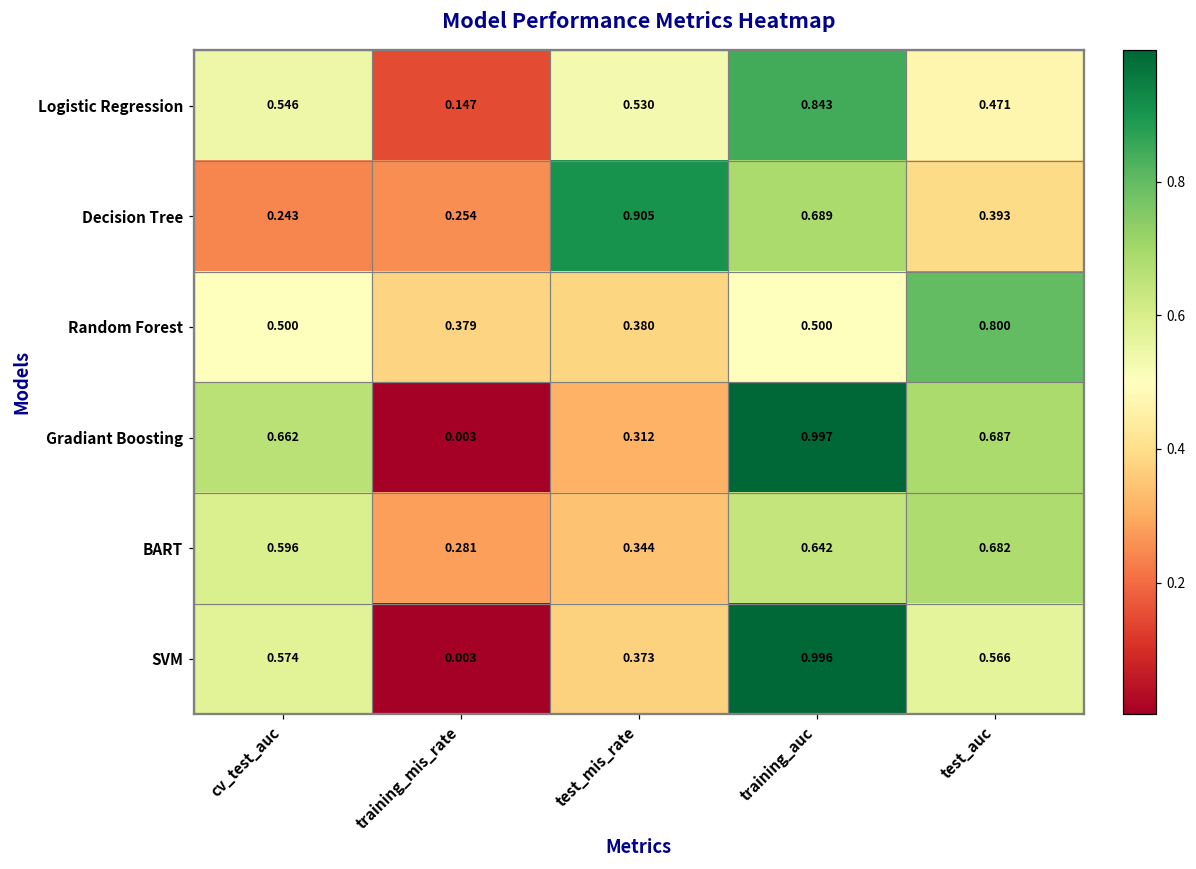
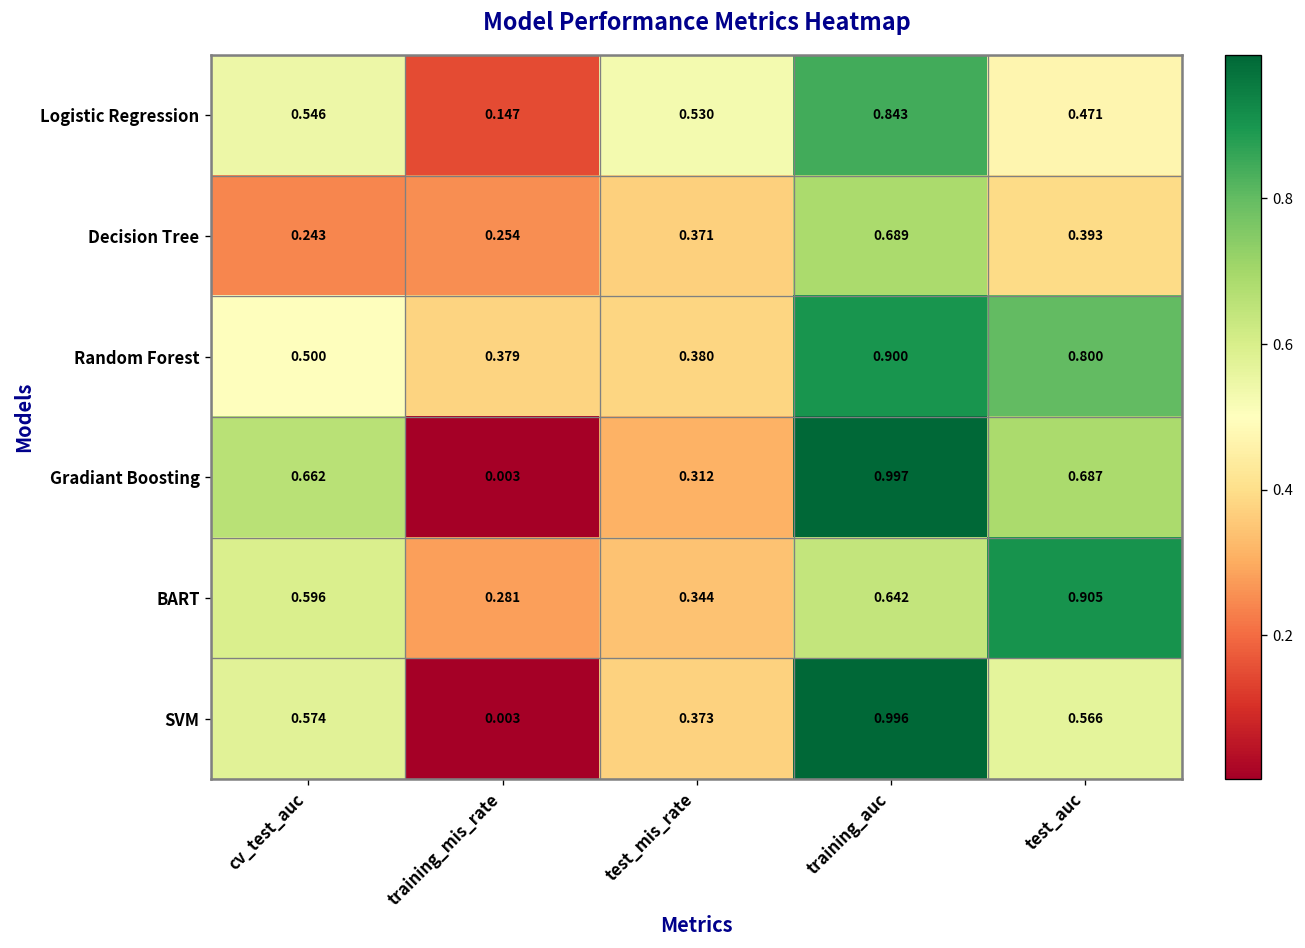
Decision Tree, test_mis_rate: 0.905 -> 0.371
Random Forest, training_auc: 0.500 -> 0.900
BART, test_auc: 0.682 -> 0.905
